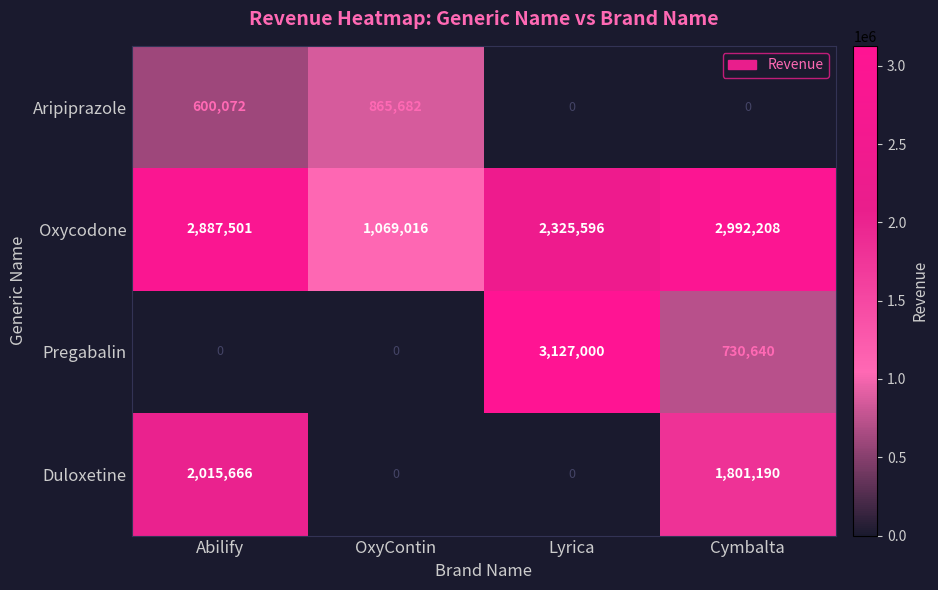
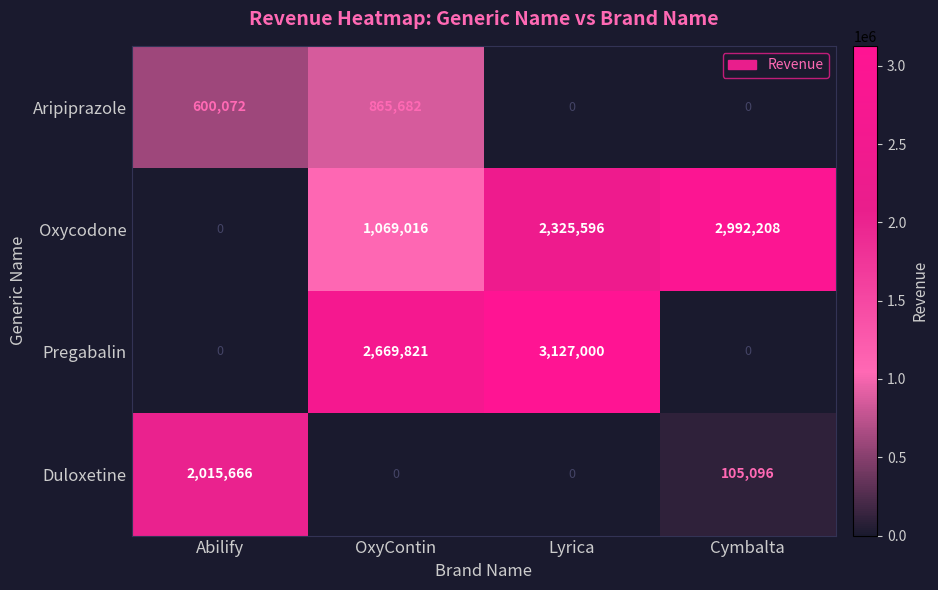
Oxycodone, Abilify: 2,887,501 -> 0
Pregabalin, OxyContin: 0 -> 2,669,821
Pregabalin, Cymbalta: 730,640 -> 0
Duloxetine, Cymbalta: 1,801,190 -> 105,096
